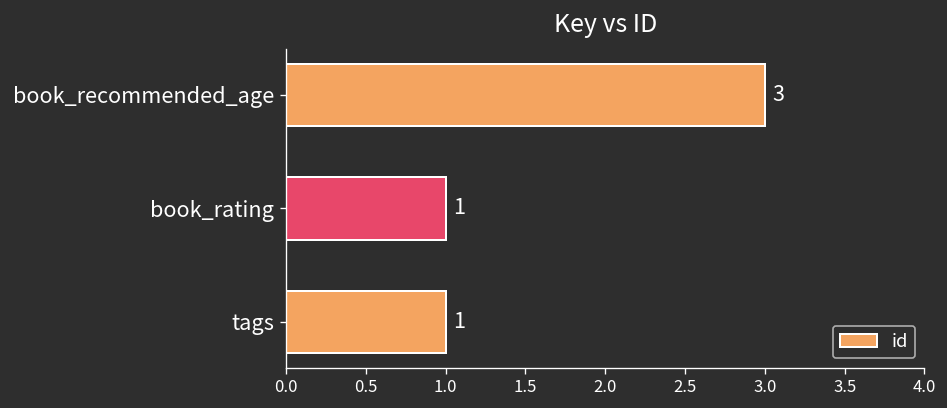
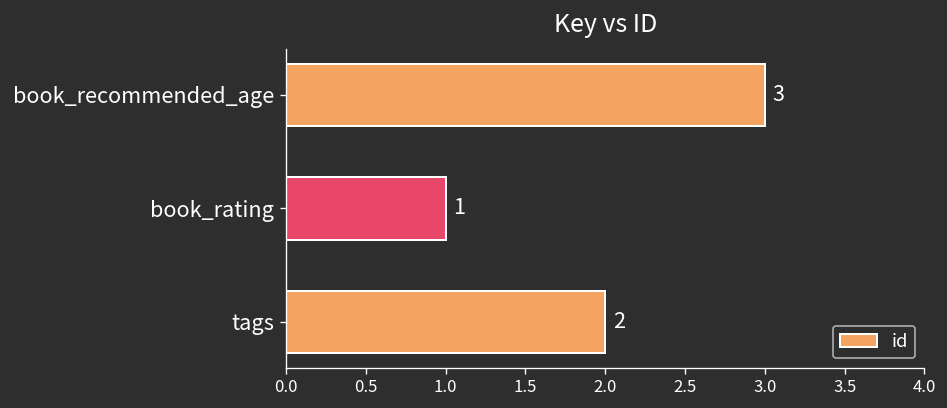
tags: 1 -> 2
